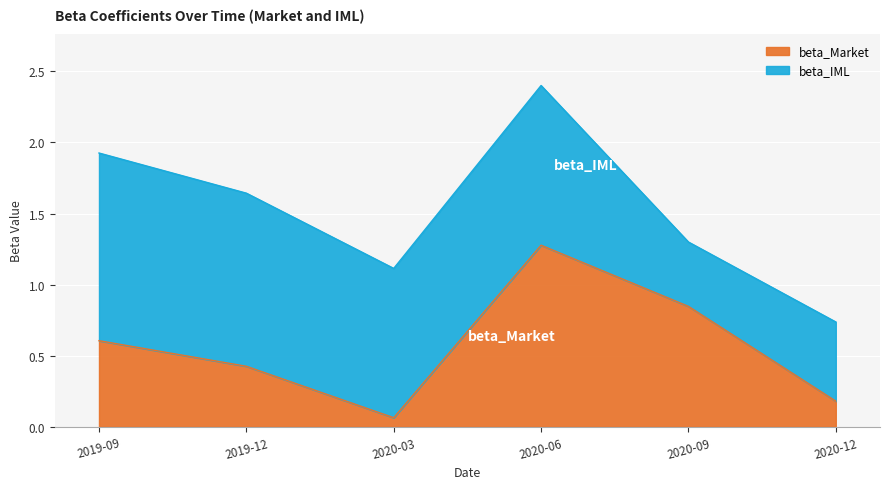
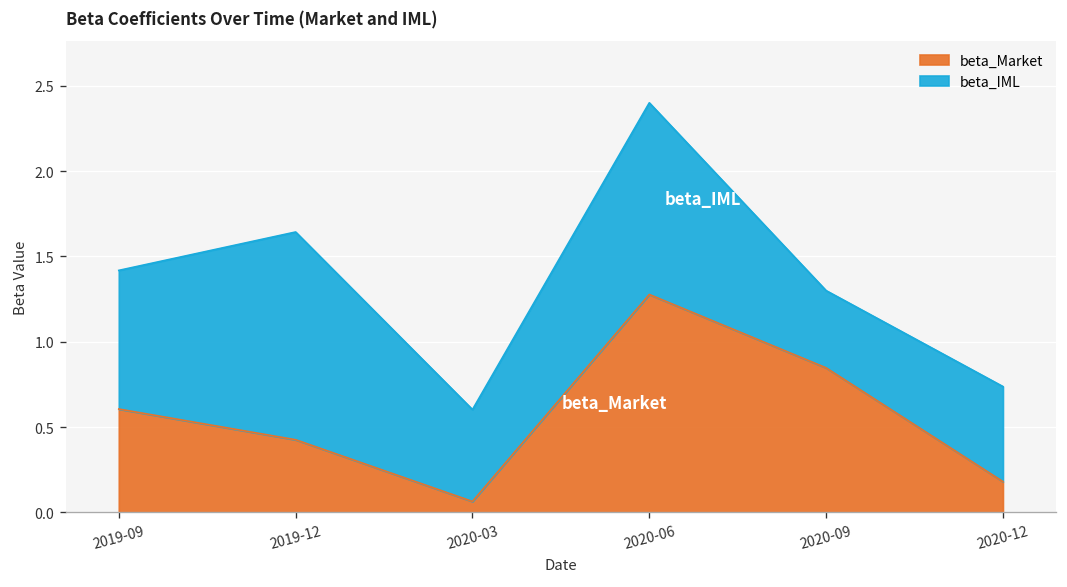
beta_IML, 2019-09: 1.32 -> 0.81
beta_IML, 2020-03: 1.05 -> 0.54
